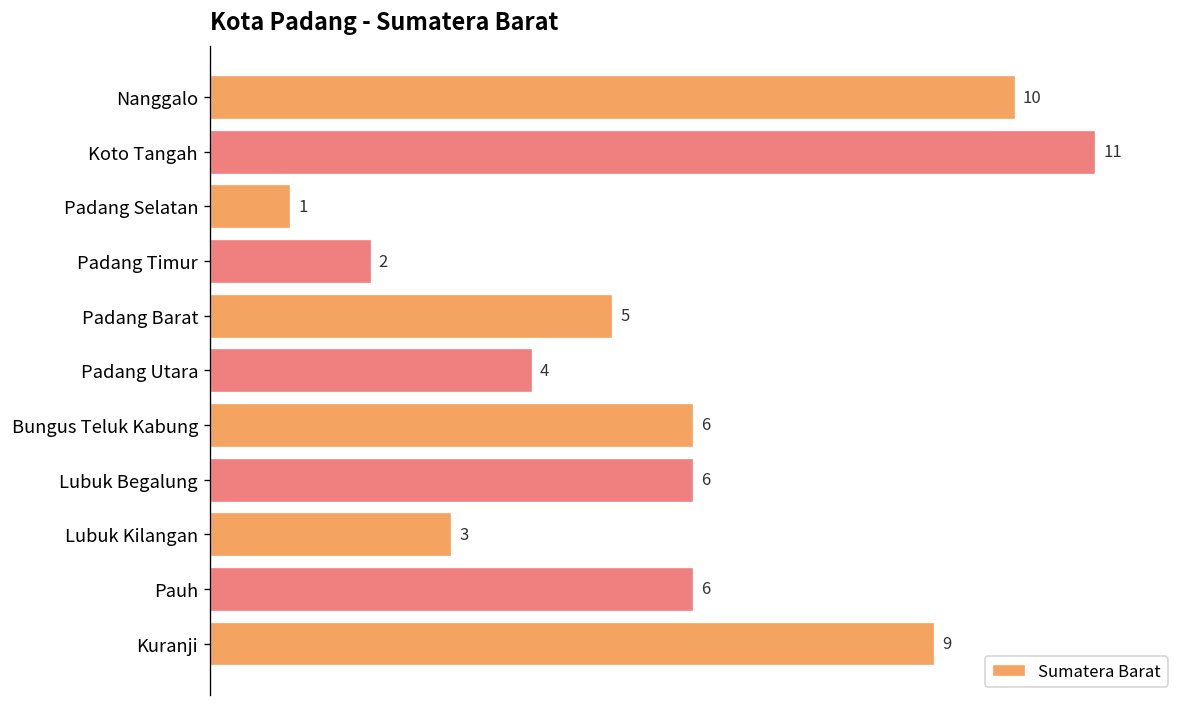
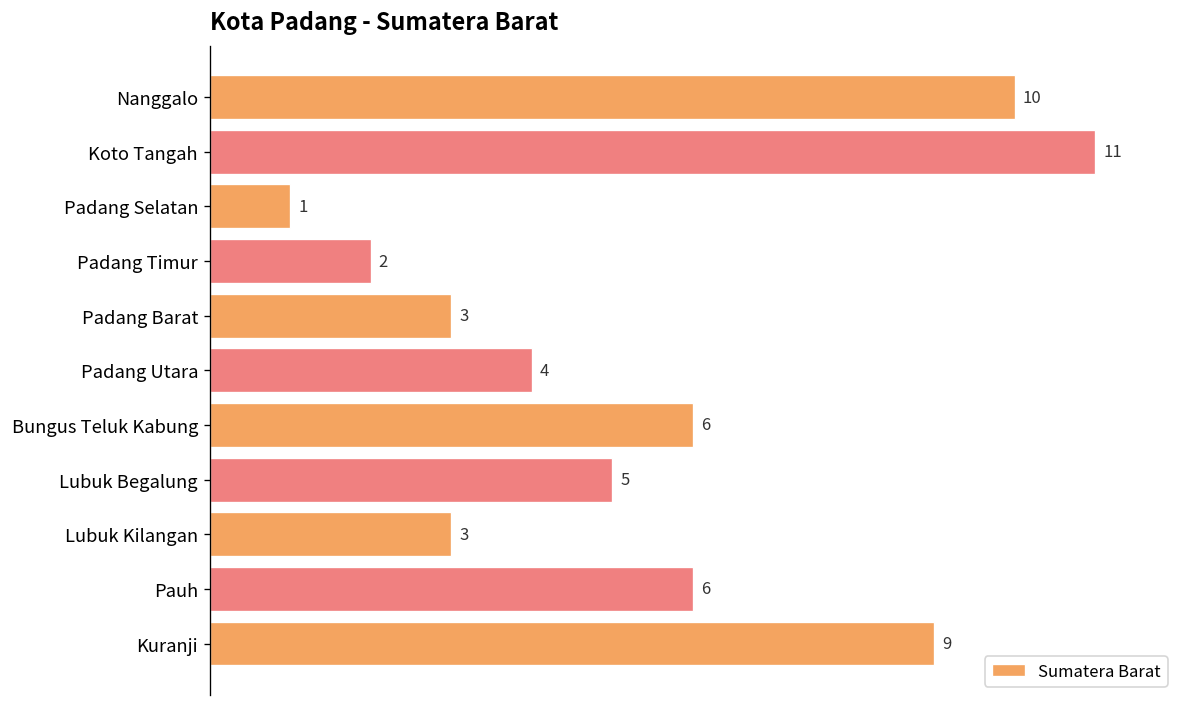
Padang Barat: 5 -> 3
Lubuk Begalung: 6 -> 5
